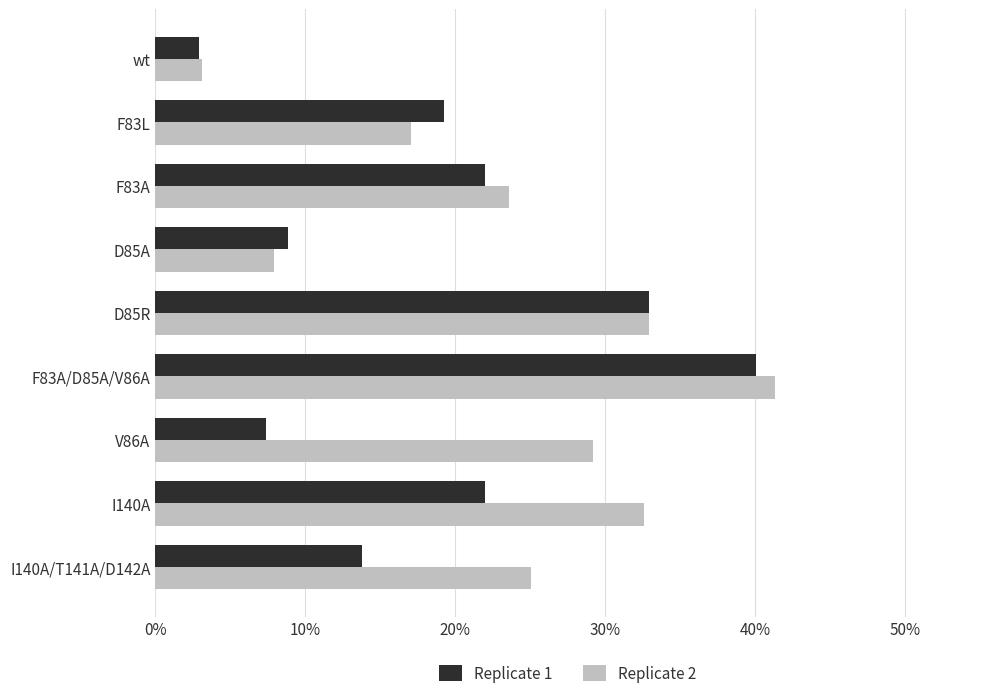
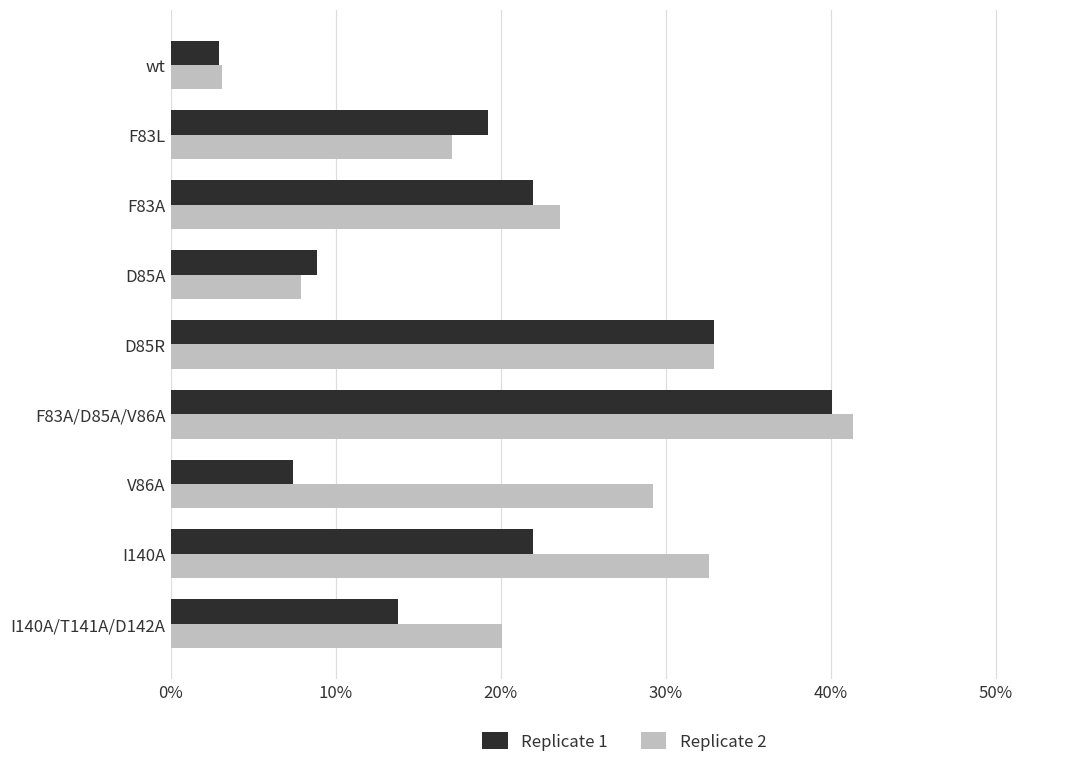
Replicate 2, I140A/T141A/D142A: 25.1% -> 20.1%
